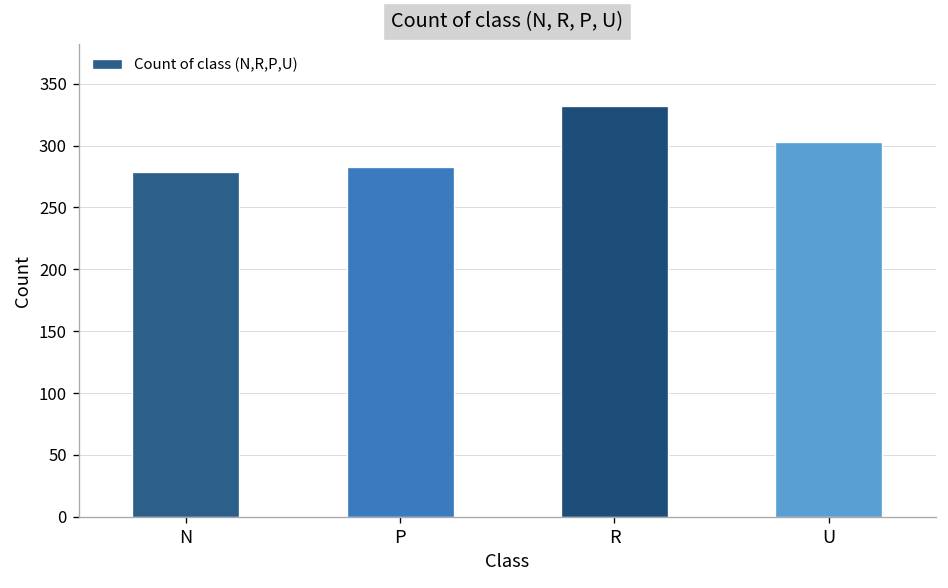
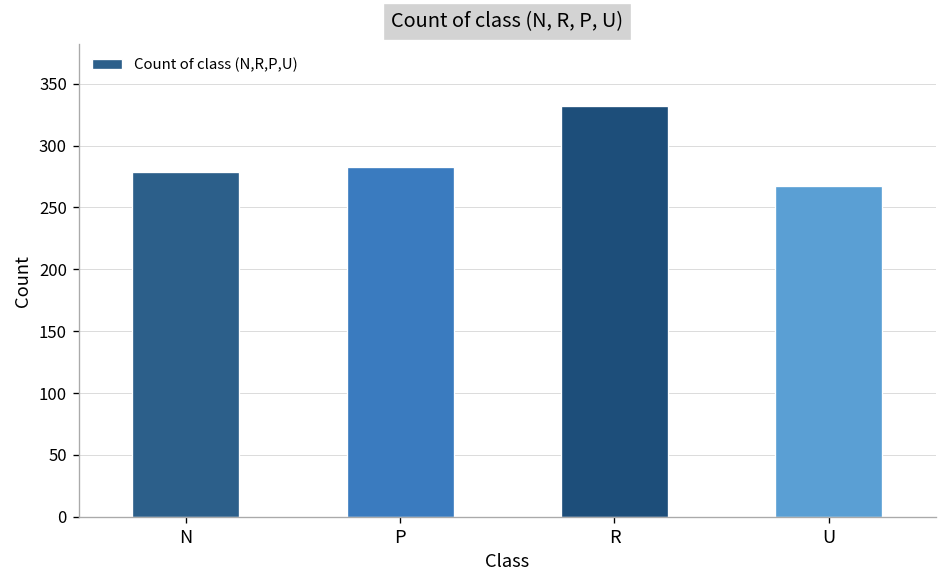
U: 303 -> 267
